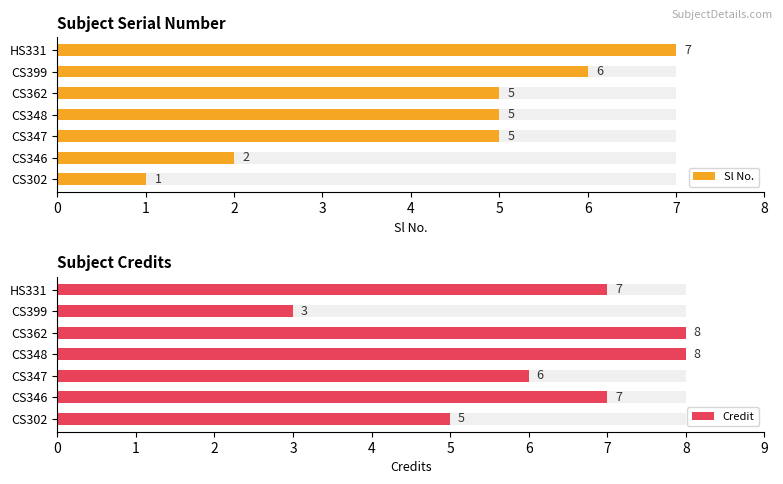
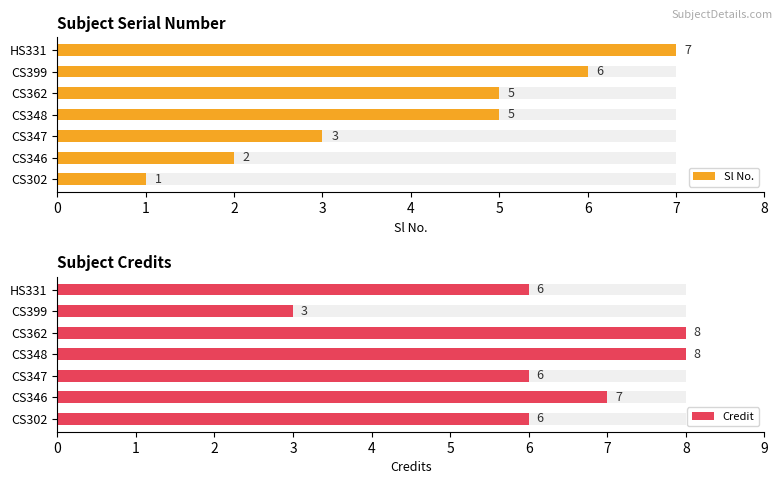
Subject Serial Number, Sl No., CS347: 5 -> 3
Subject Credits, Credit, HS331: 7 -> 6
Subject Credits, Credit, CS302: 5 -> 6
